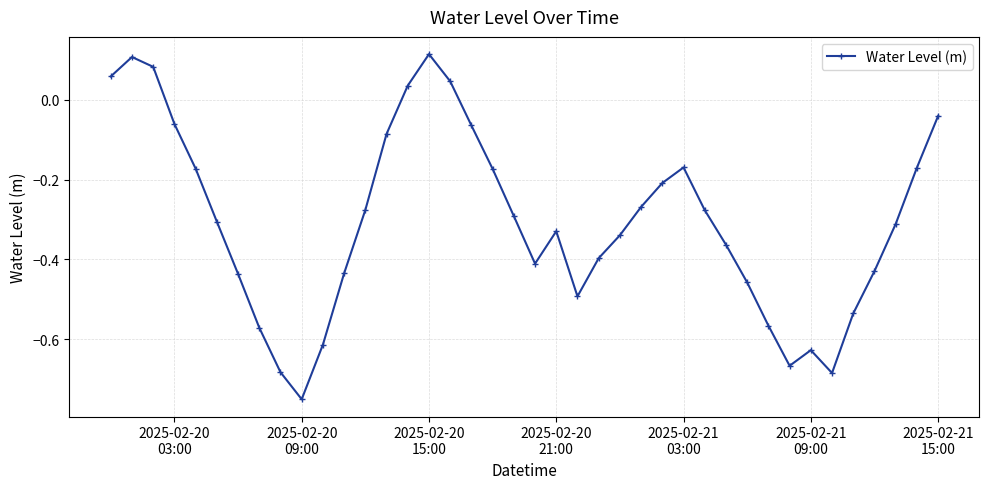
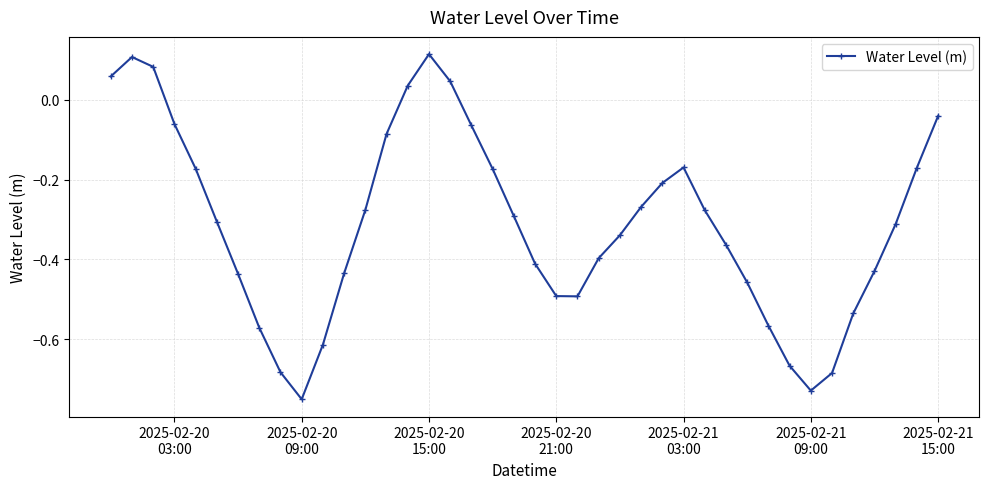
2025-02-20 21:00: -0.33 -> -0.49
2025-02-21 09:00: -0.63 -> -0.73
